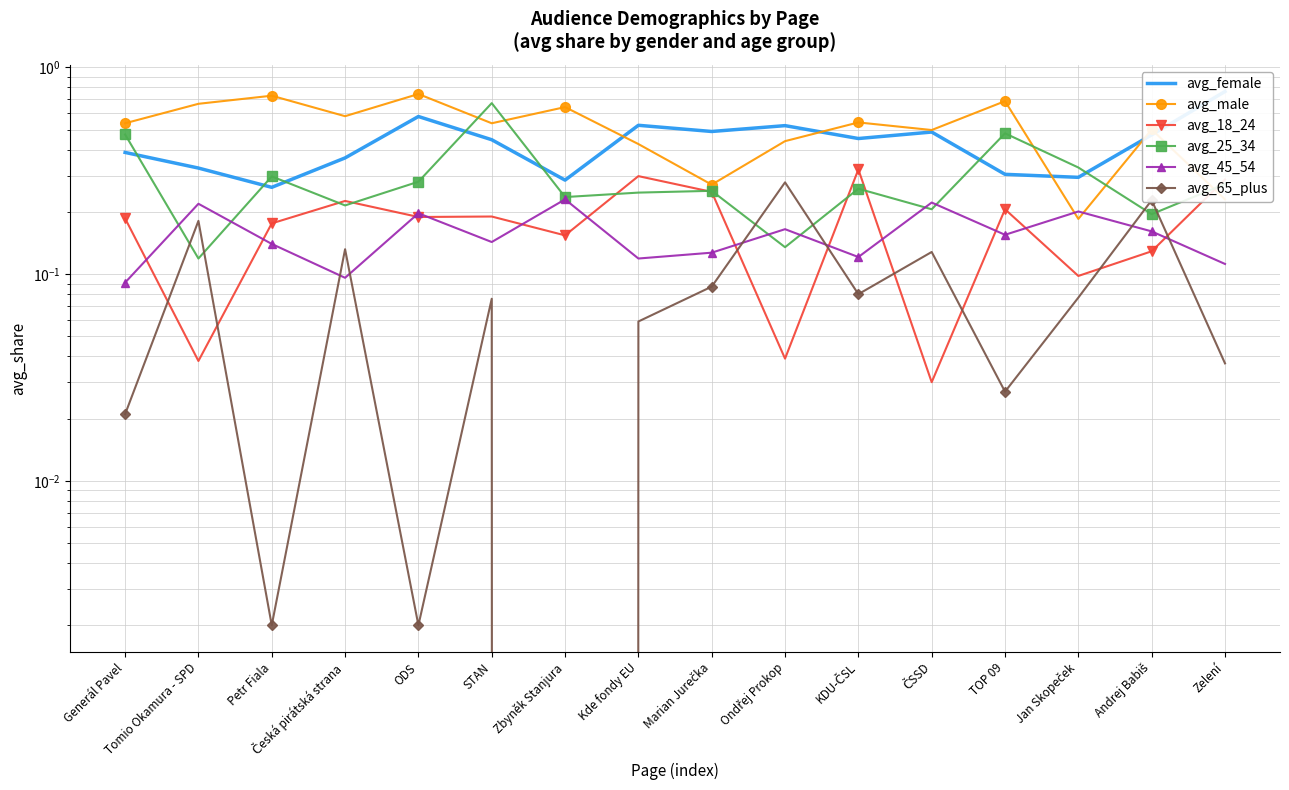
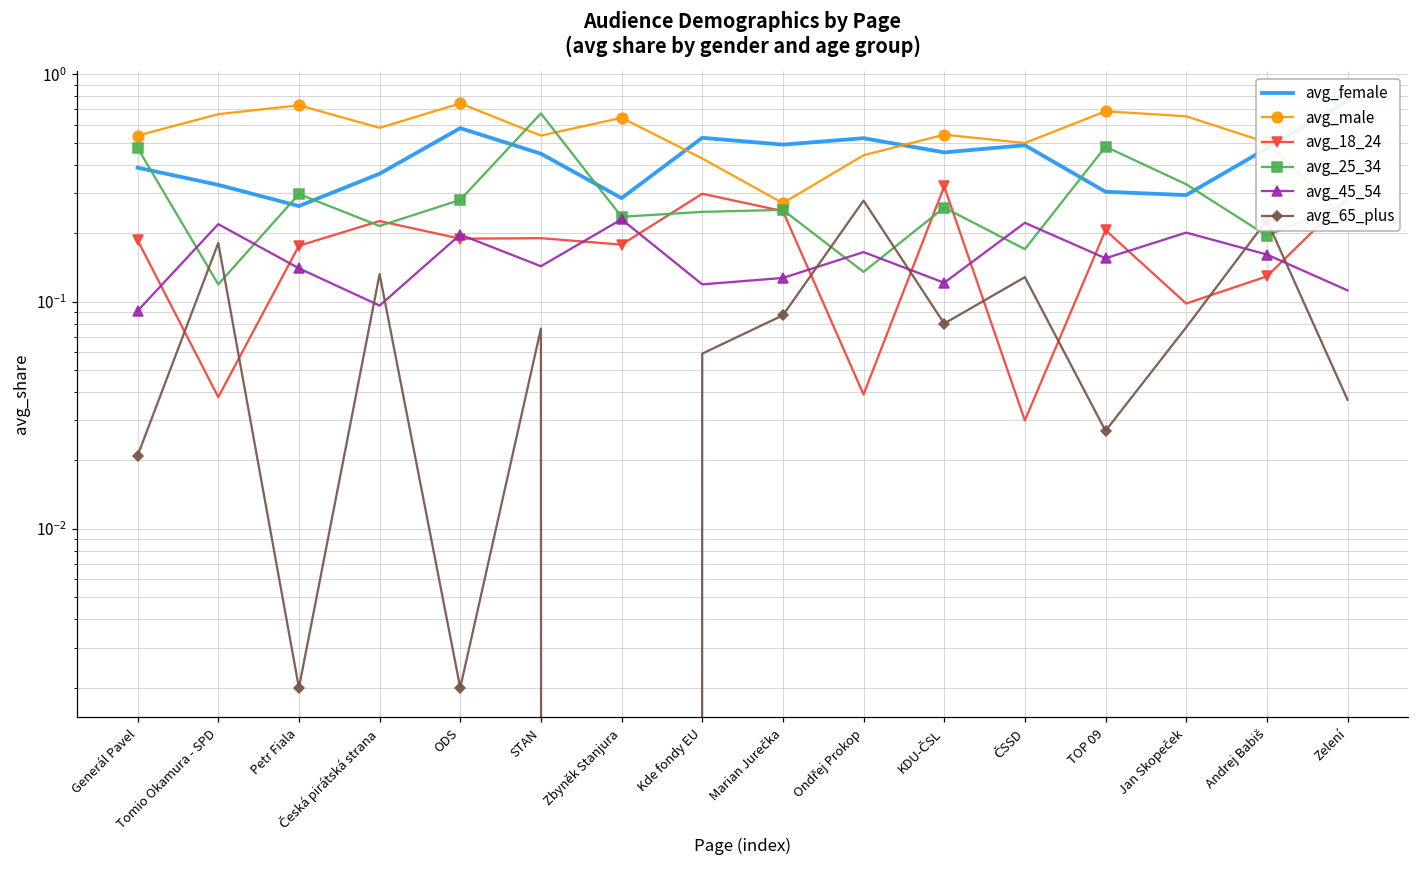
avg_18_24, Zbyněk Stanjura: 0.15 -> 0.18
avg_25_34, ČSSD: 0.21 -> 0.17
avg_male, Jan Skopeček: 0.19 -> 0.65
